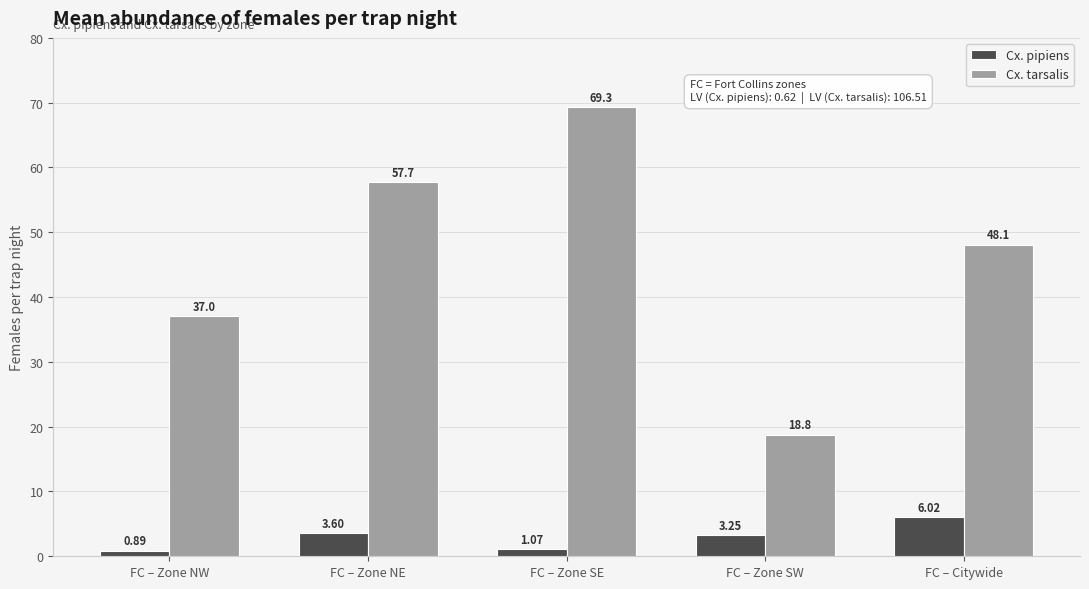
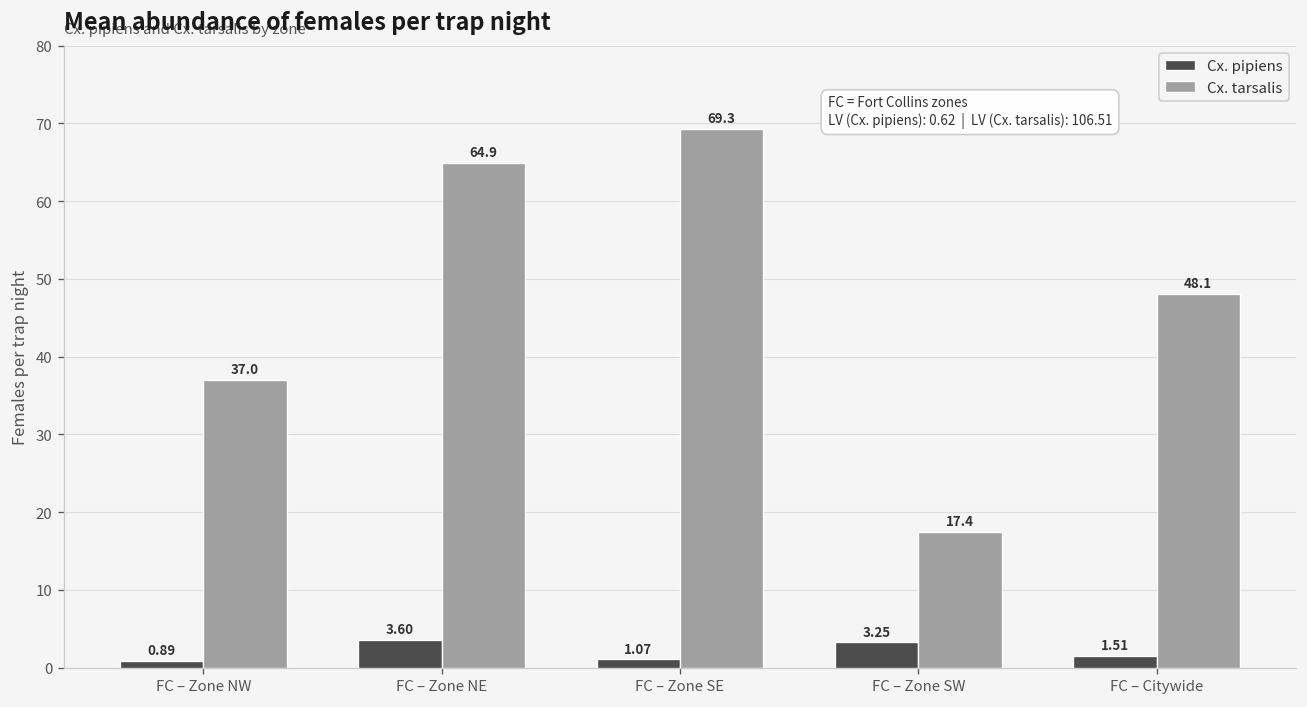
Cx. tarsalis, FC – Zone NE: 57.7 -> 64.9
Cx. tarsalis, FC – Zone SW: 18.8 -> 17.4
Cx. pipiens, FC – Citywide: 6.02 -> 1.51
